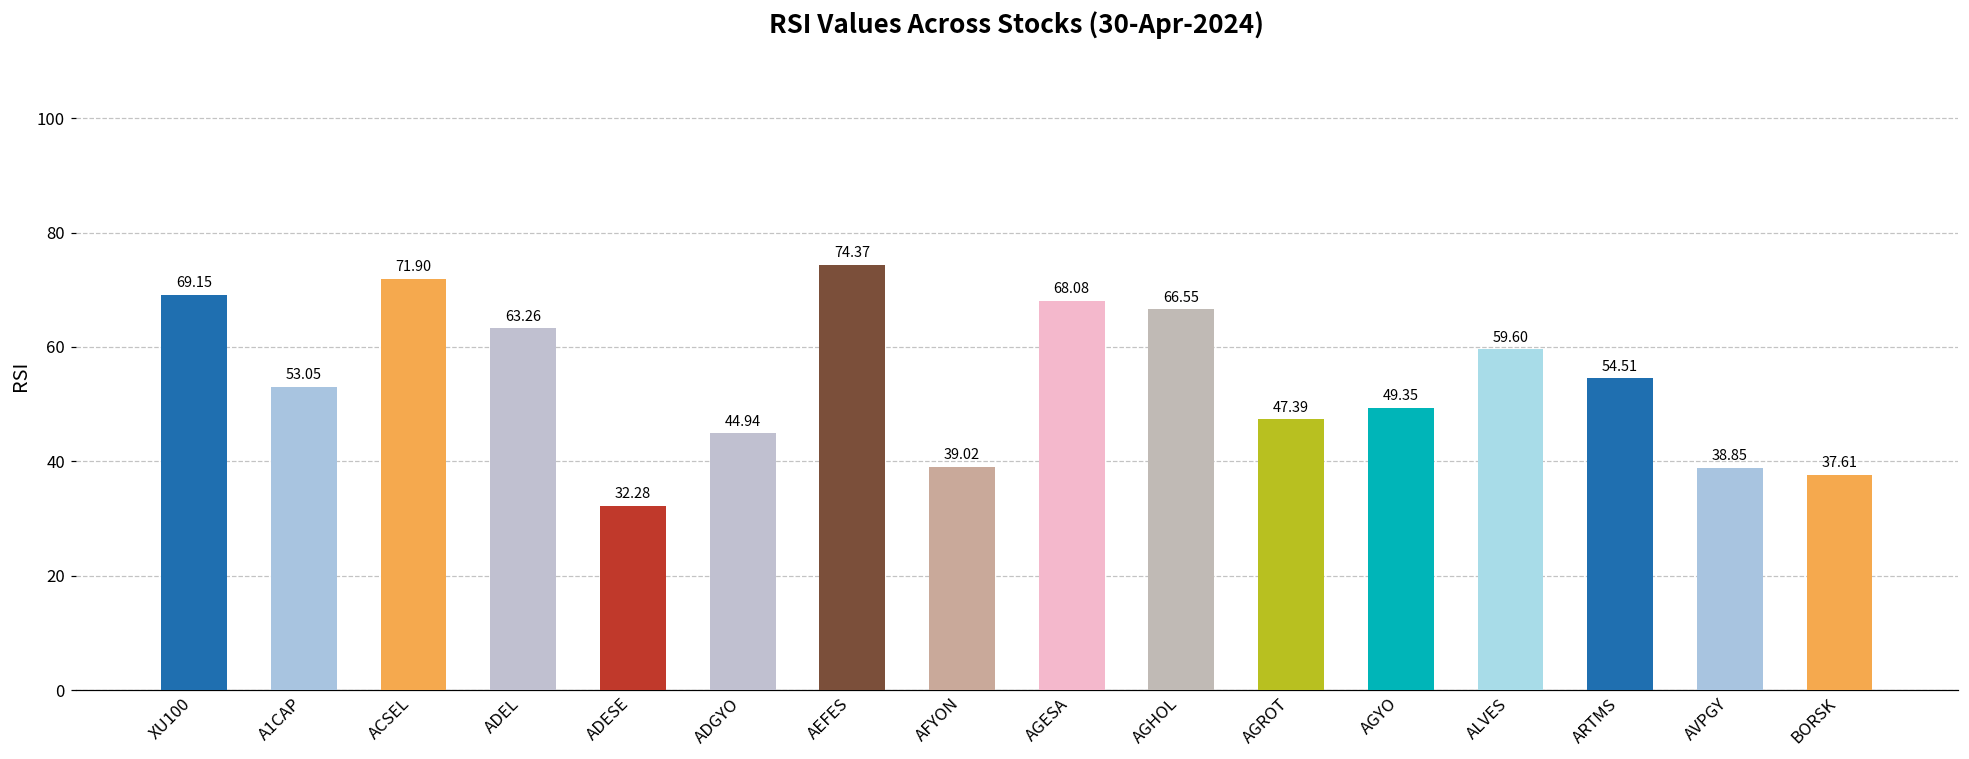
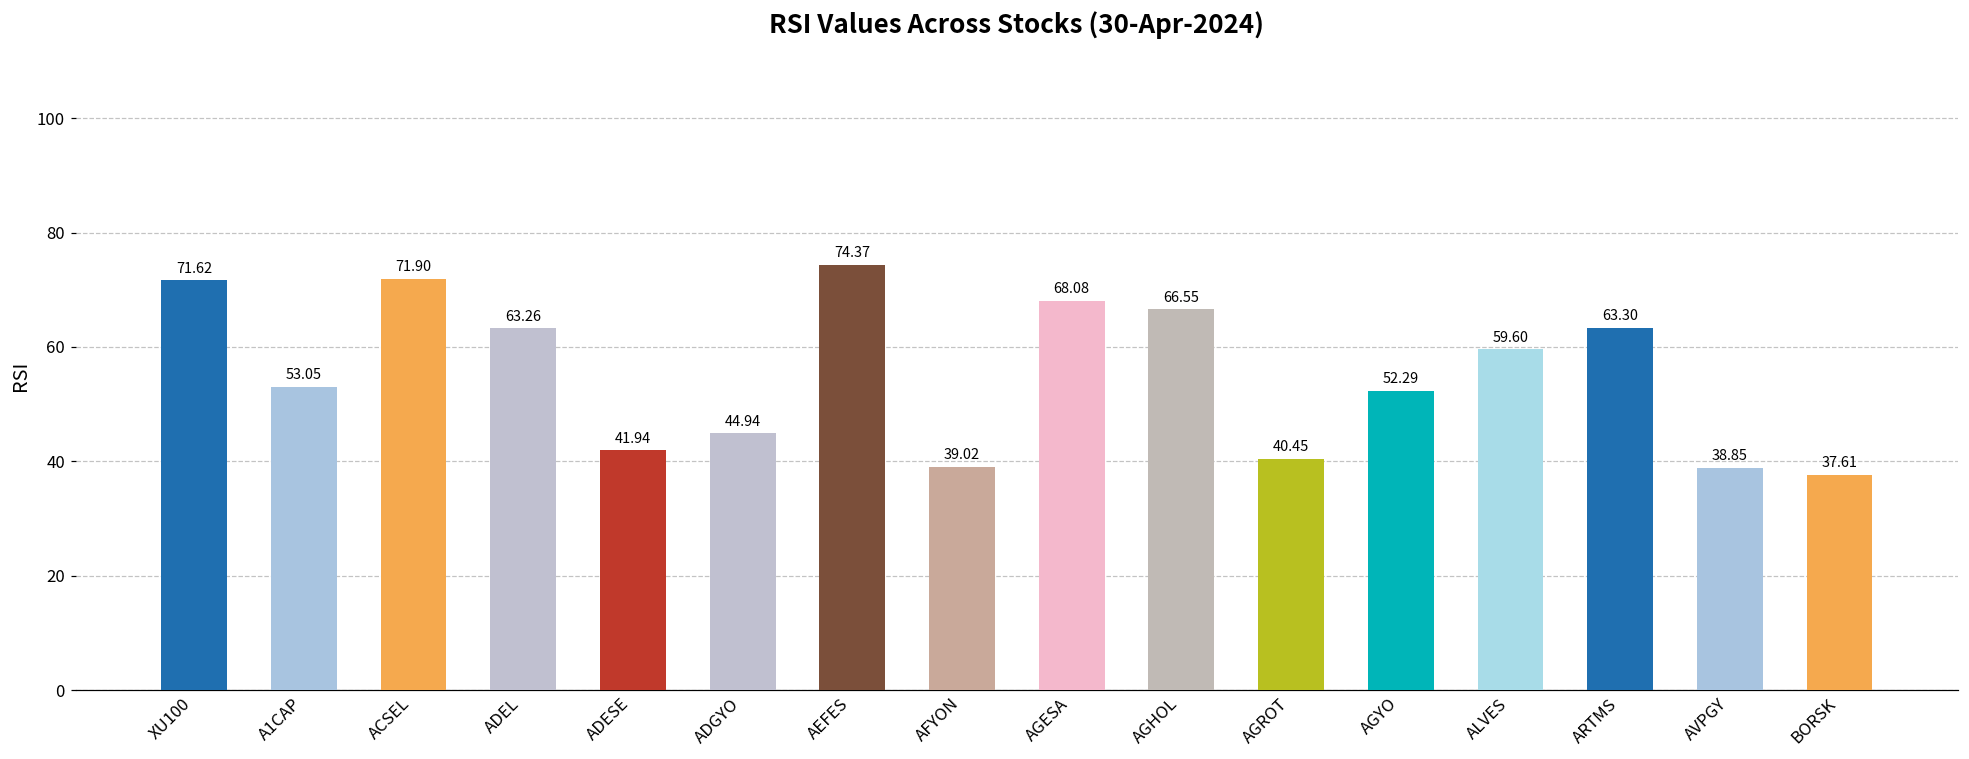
XU100: 69.15 -> 71.62
ADESE: 32.28 -> 41.94
AGROT: 47.39 -> 40.45
AGYO: 49.35 -> 52.29
ARTMS: 54.51 -> 63.30
